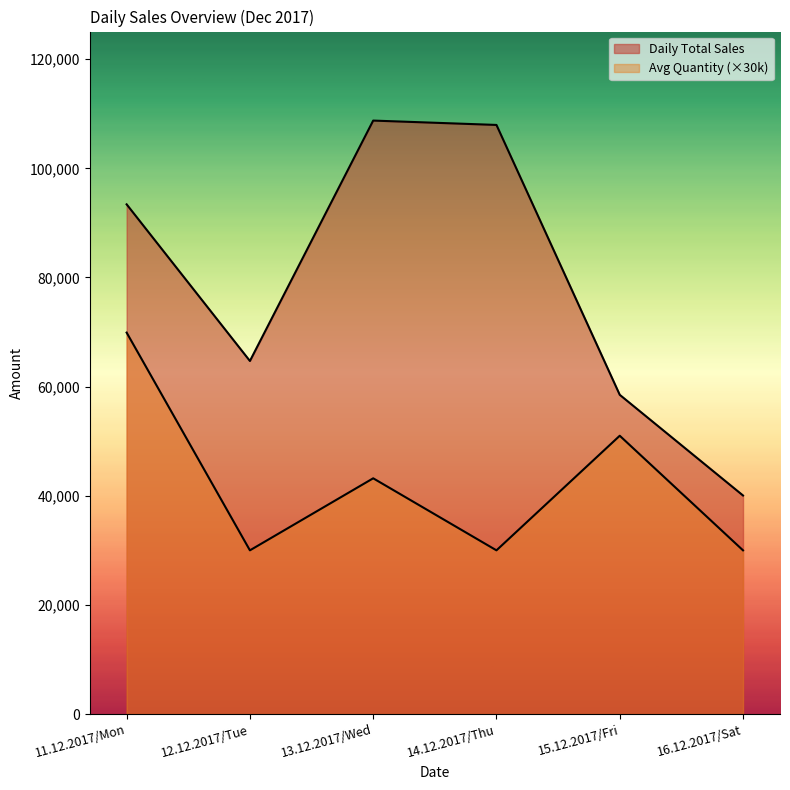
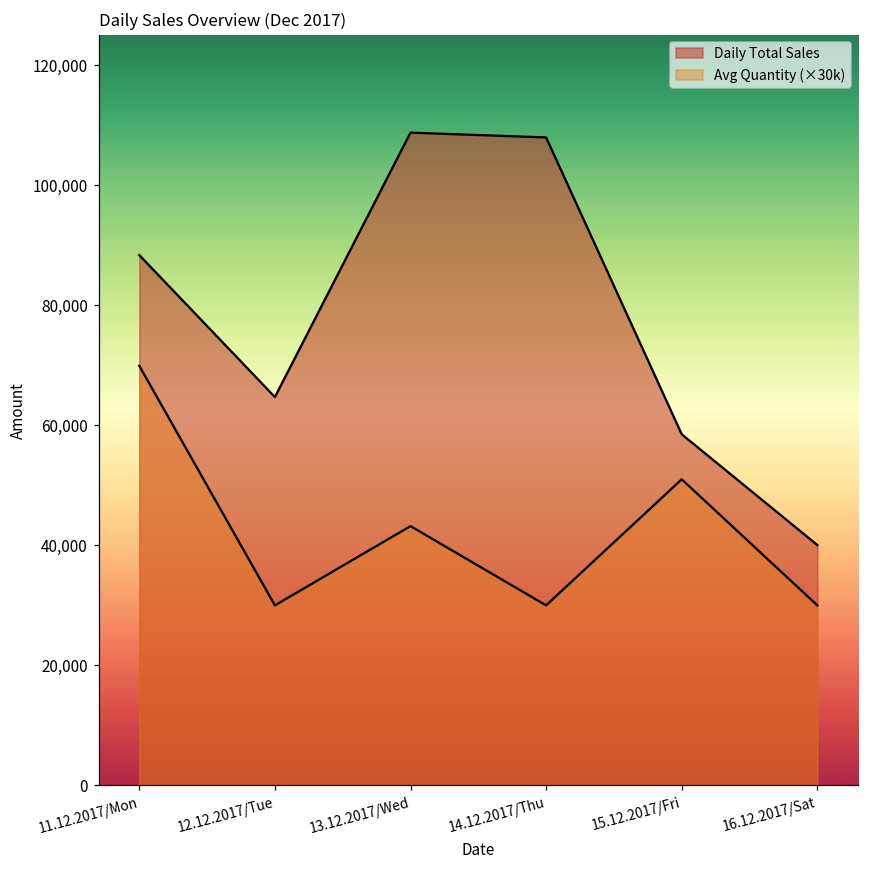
Daily Total Sales, 11.12.2017/Mon: 93,000 -> 88,000
